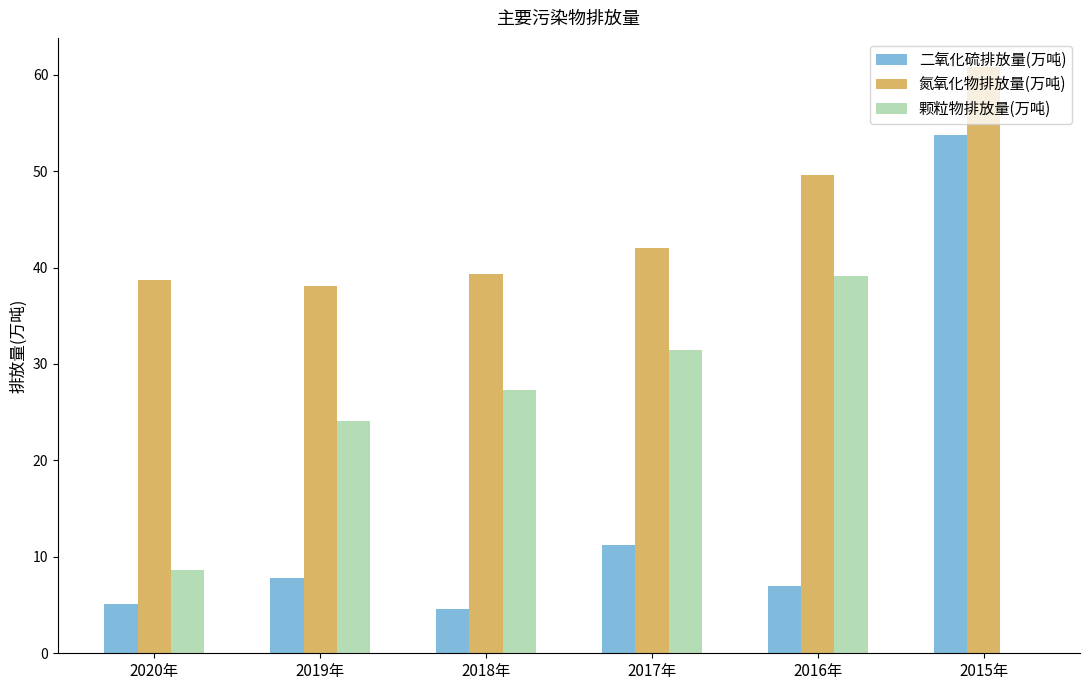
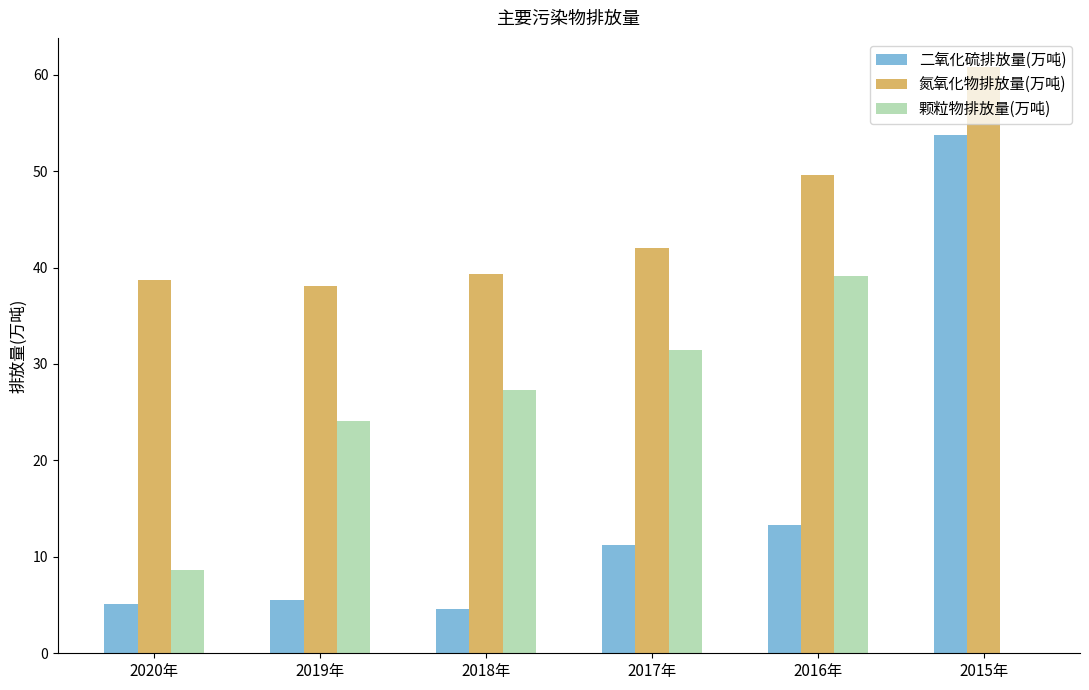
二氧化硫排放量(万吨), 2019年: 8 -> 6
二氧化硫排放量(万吨), 2016年: 7 -> 13
